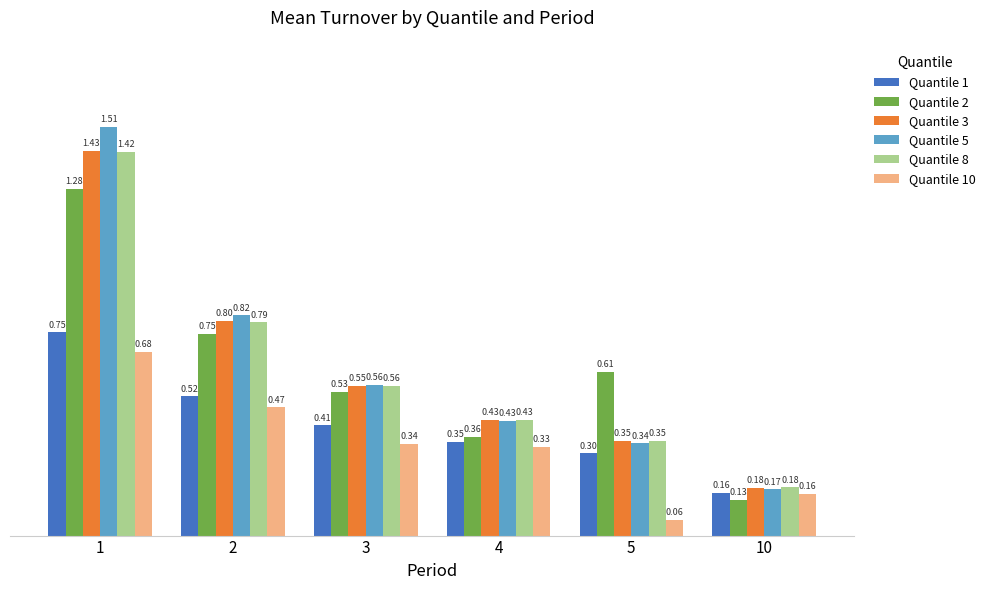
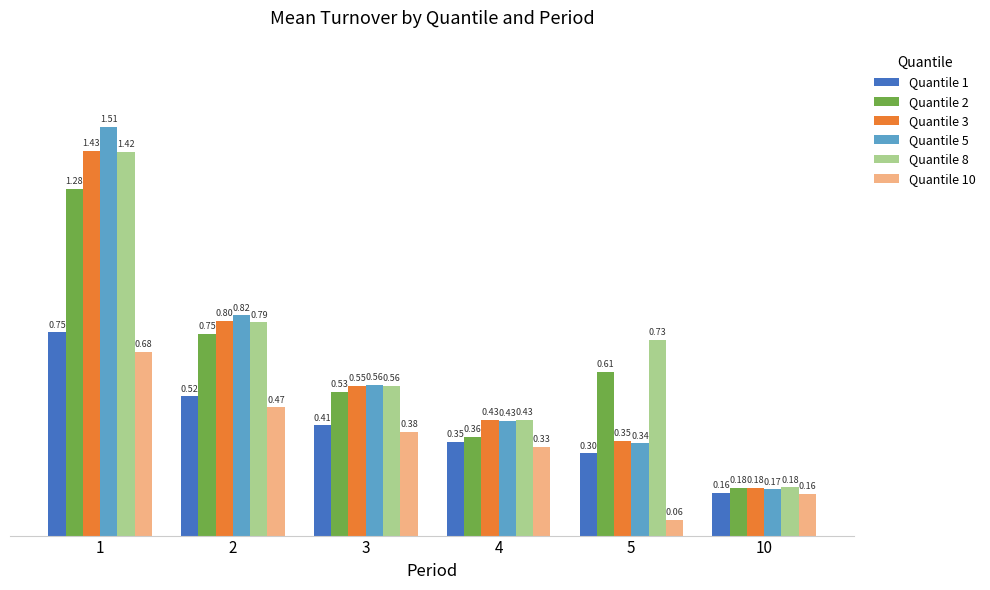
Quantile 10, 3: 0.34 -> 0.38
Quantile 8, 5: 0.35 -> 0.73
Quantile 2, 10: 0.13 -> 0.18
